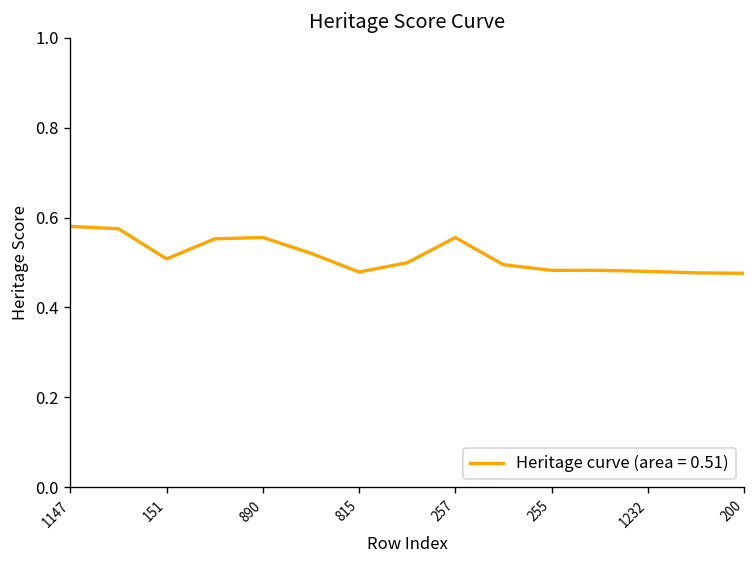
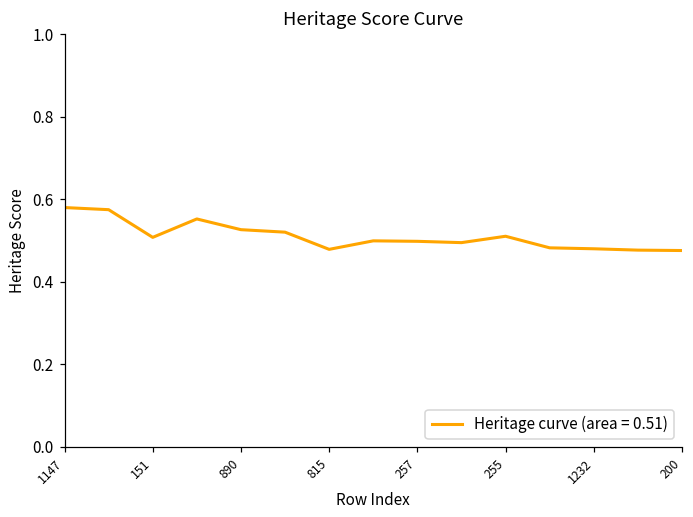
890: 0.56 -> 0.53
257: 0.56 -> 0.50
255: 0.48 -> 0.51
